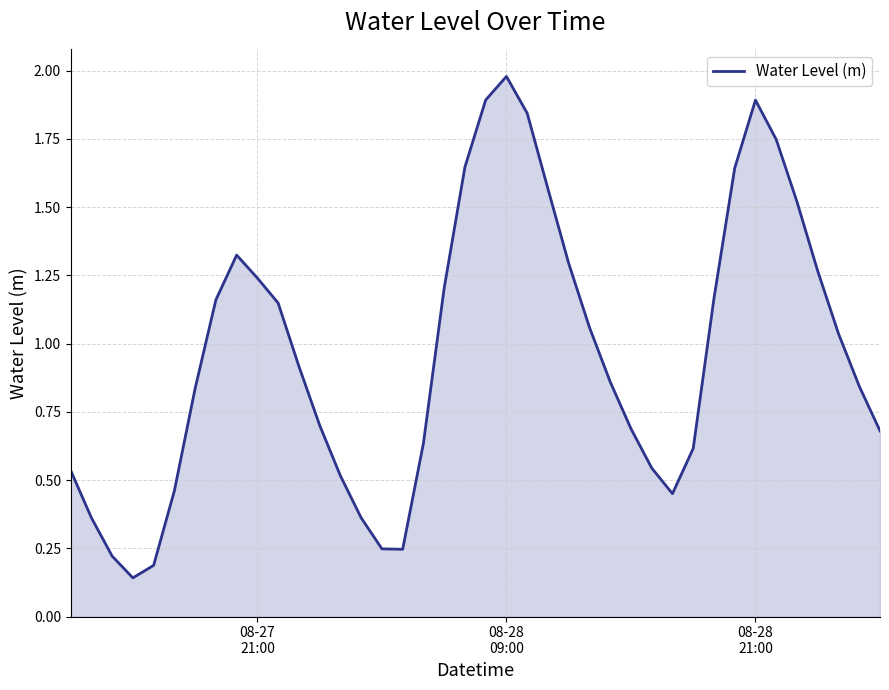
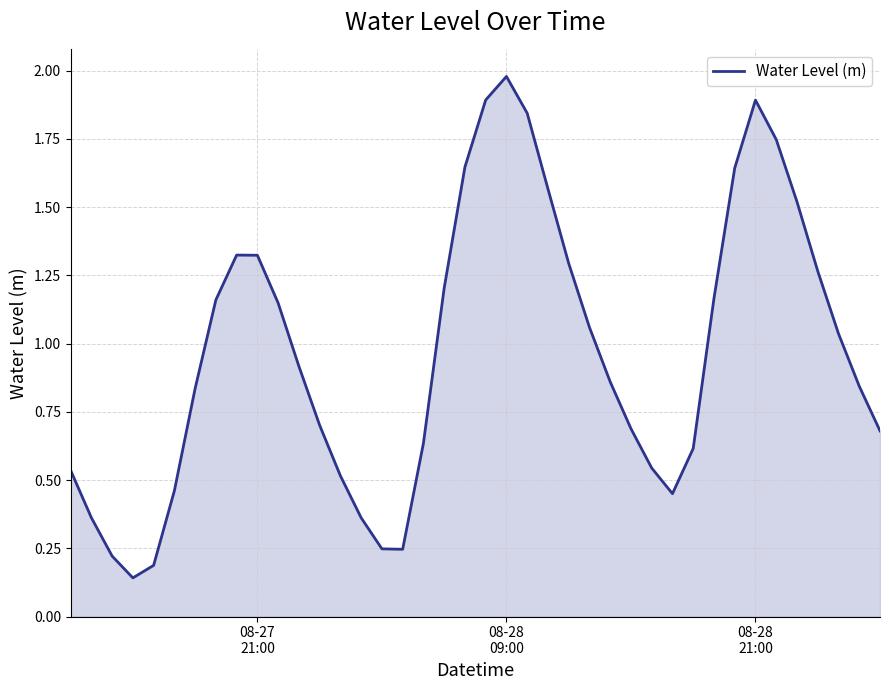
08-27 21:00: 1.24 -> 1.32
